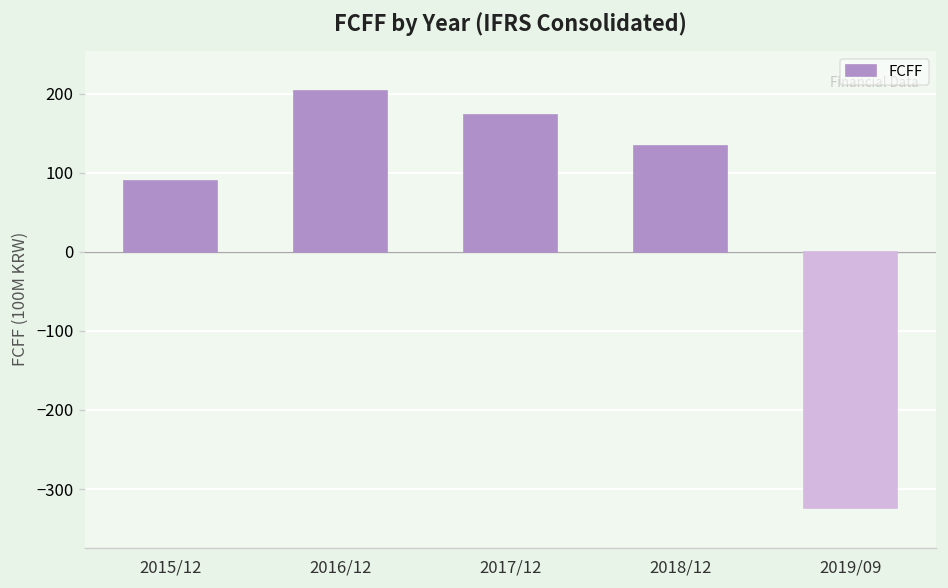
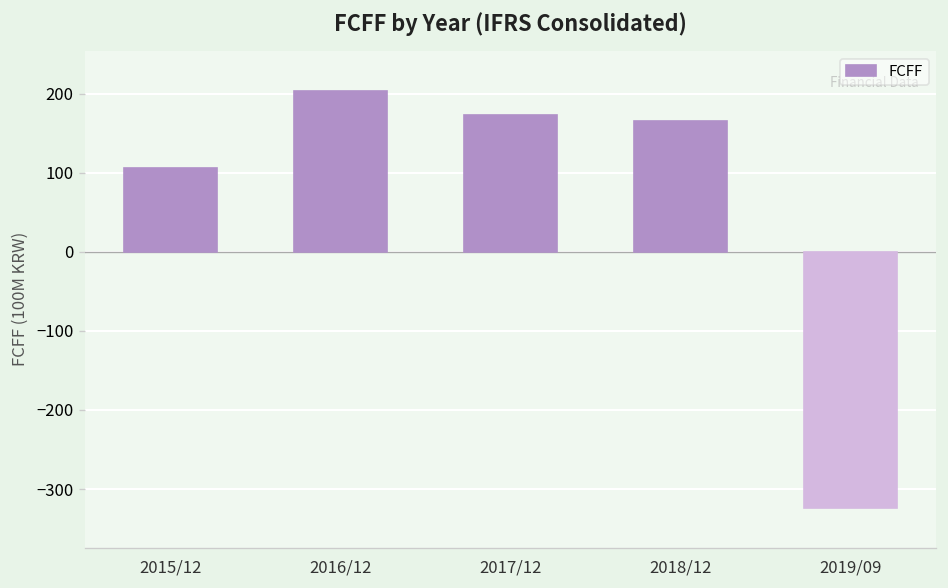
2015/12: 90 -> 110
2018/12: 130 -> 170
